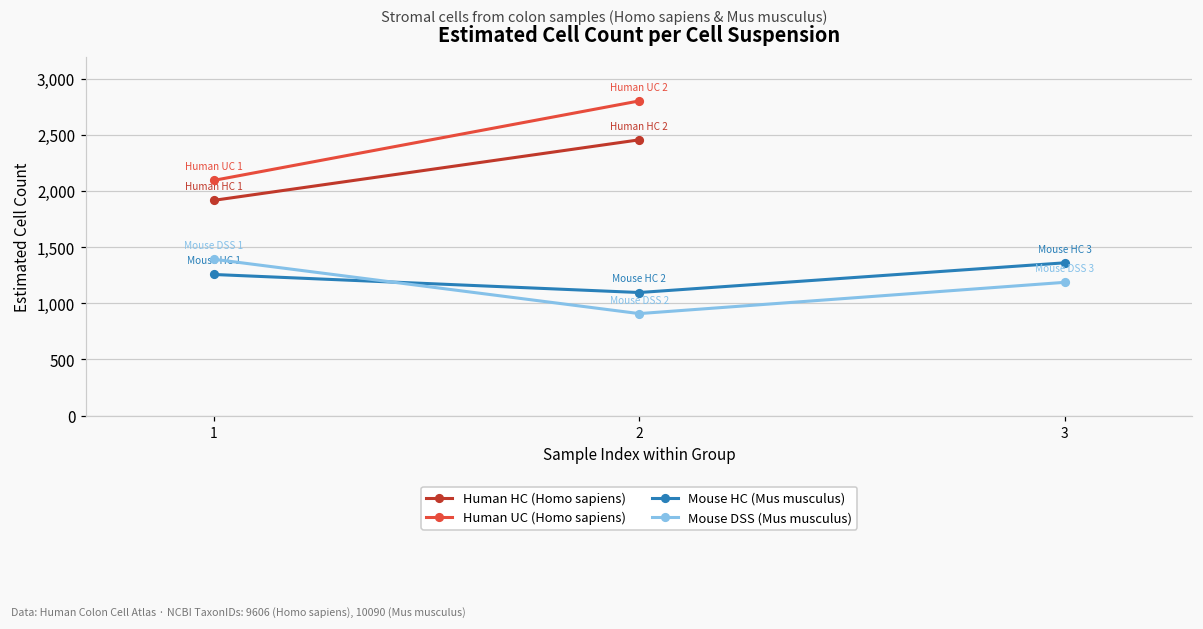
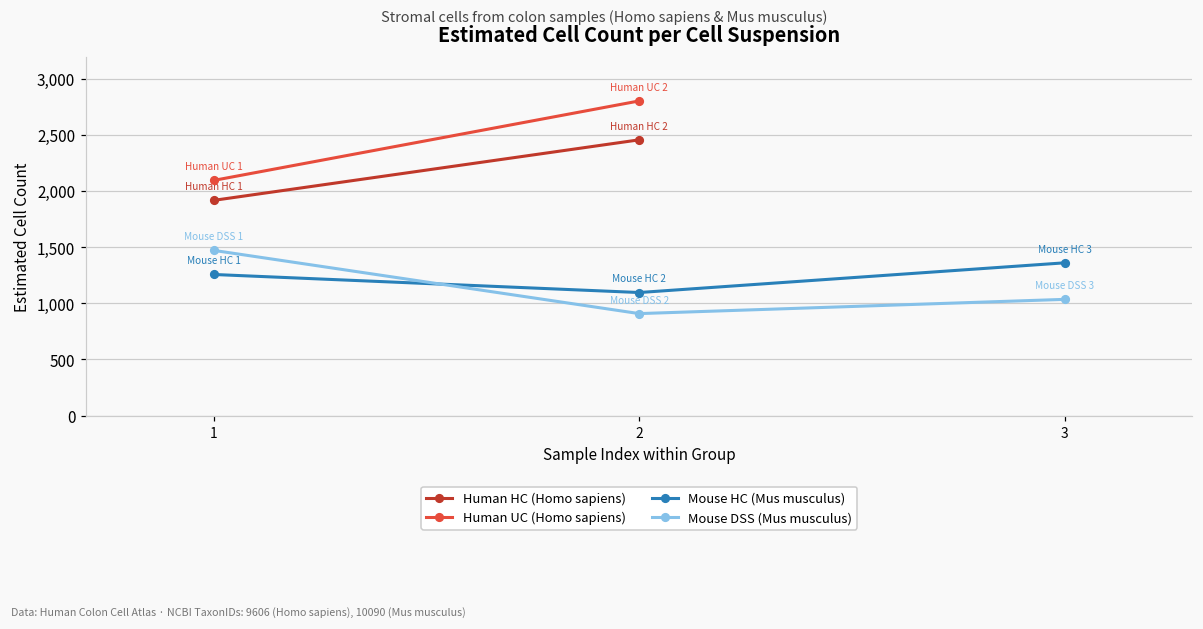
Mouse DSS (Mus musculus), 1: 1,390 -> 1,470
Mouse DSS (Mus musculus), 3: 1,190 -> 1,040
